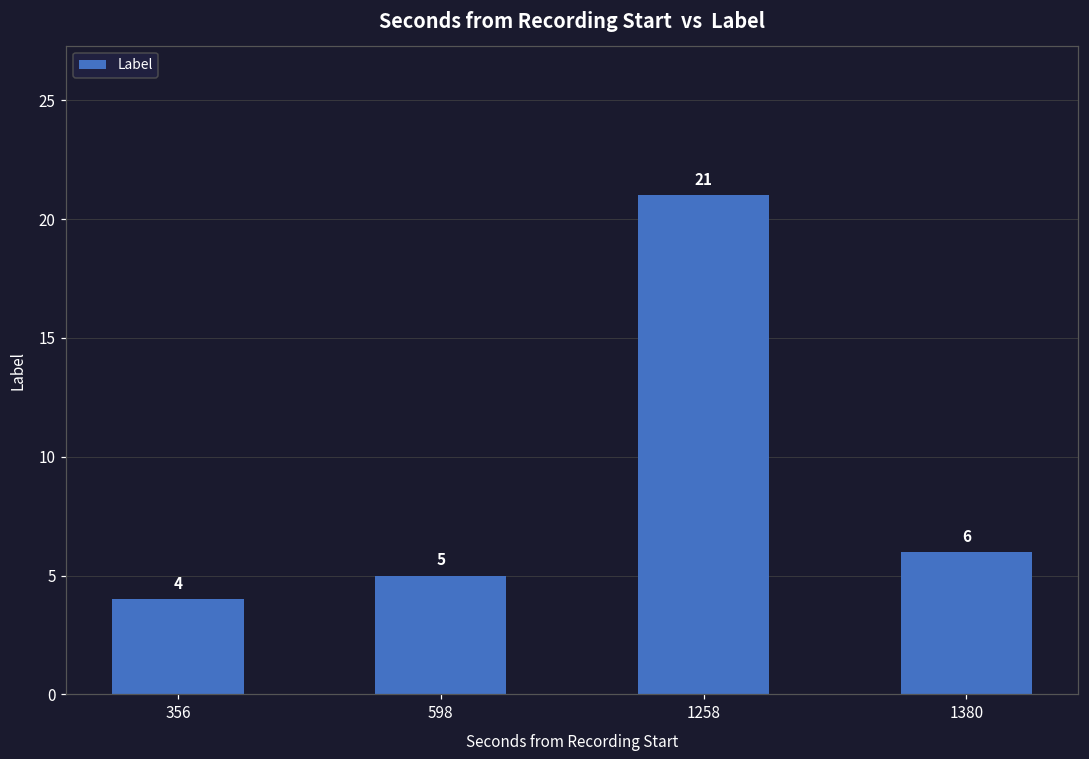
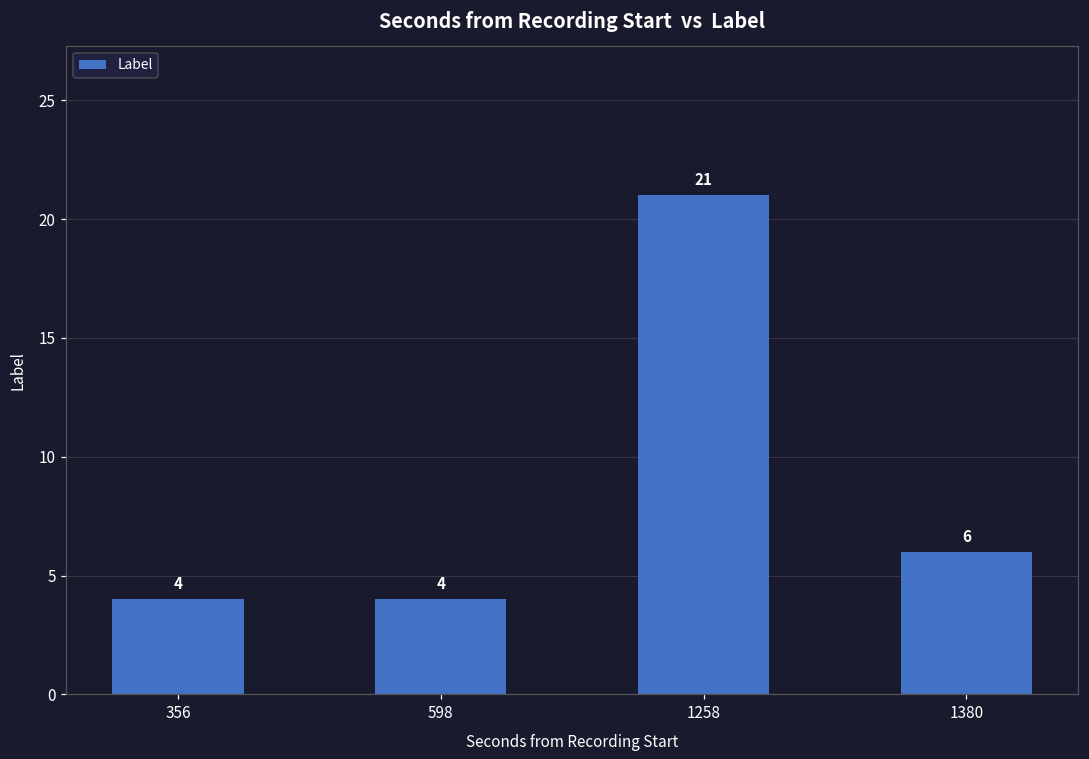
598: 5 -> 4
